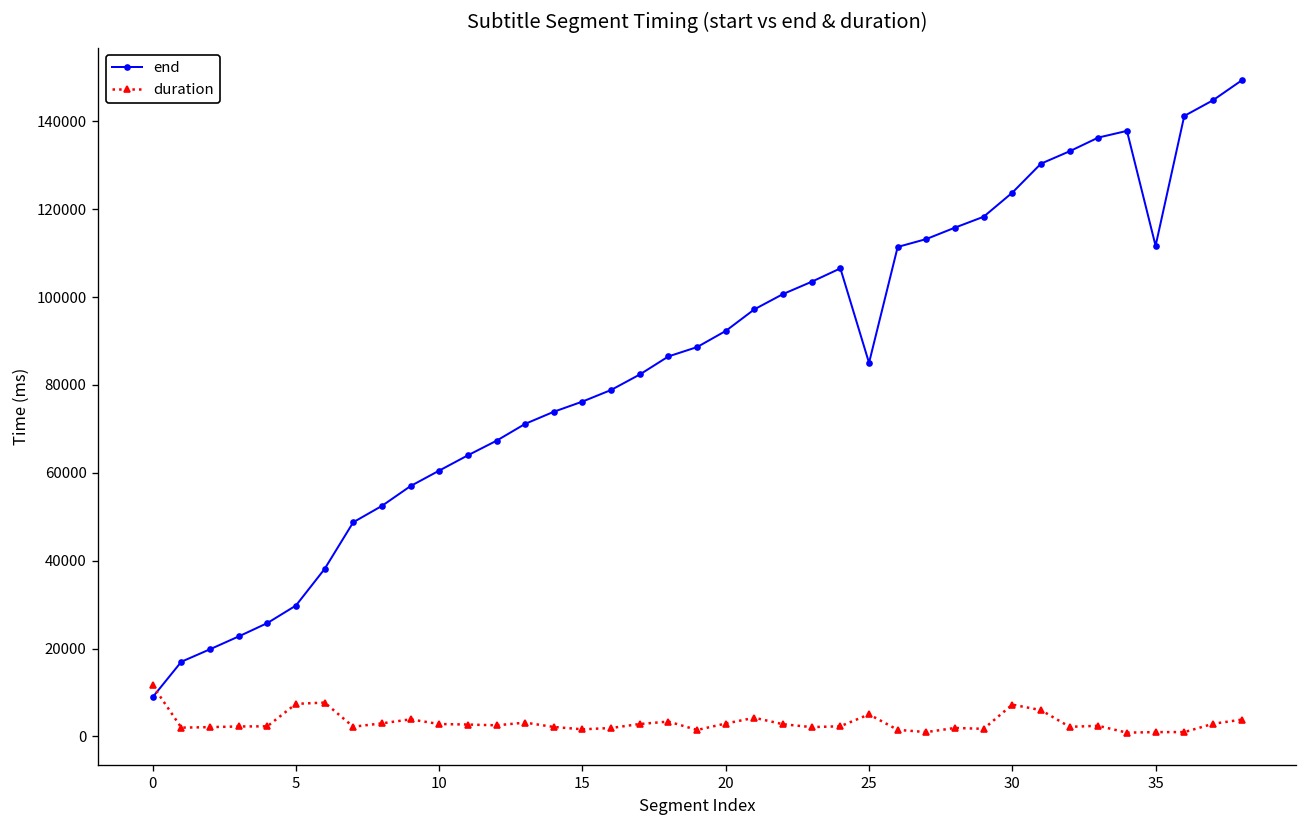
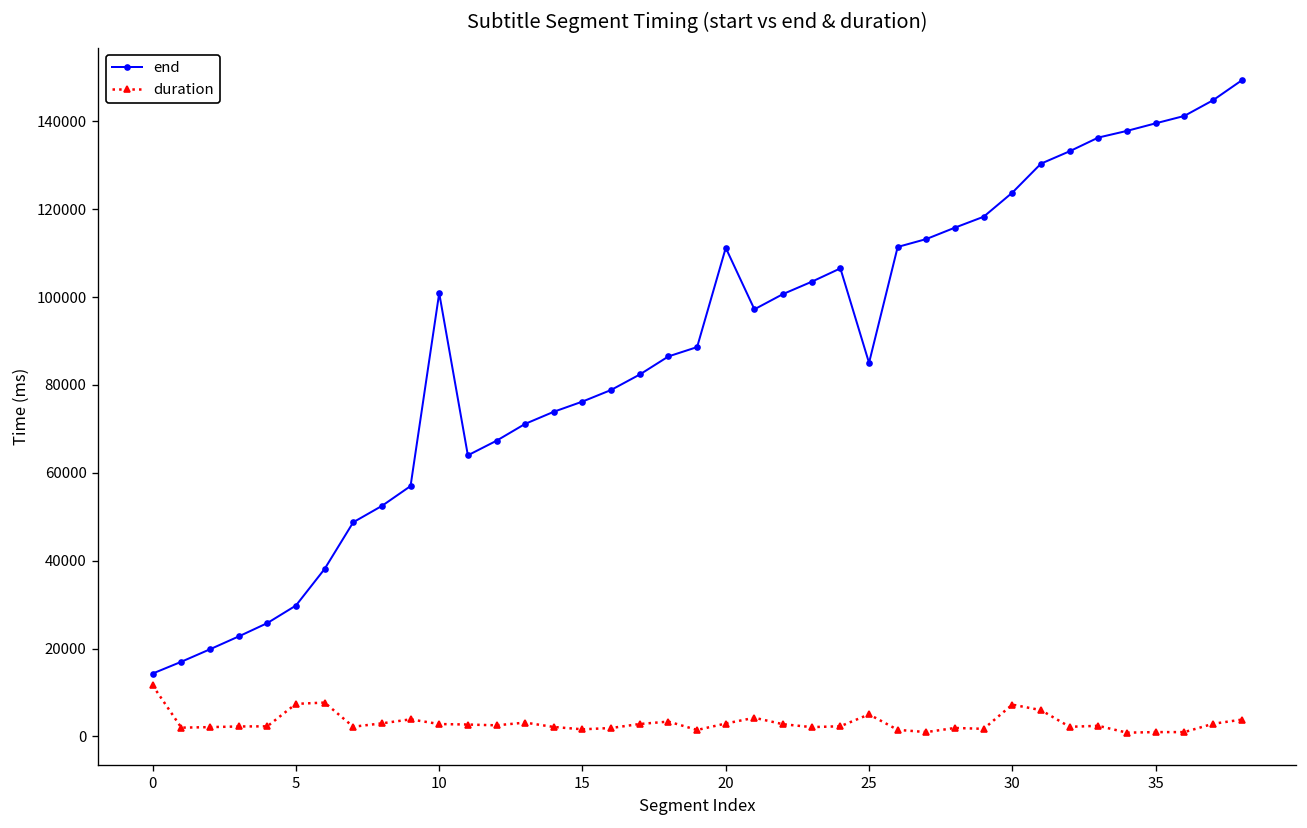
end, 0: 9000 -> 14000
end, 10: 61000 -> 101000
end, 20: 92000 -> 111000
end, 35: 112000 -> 140000
